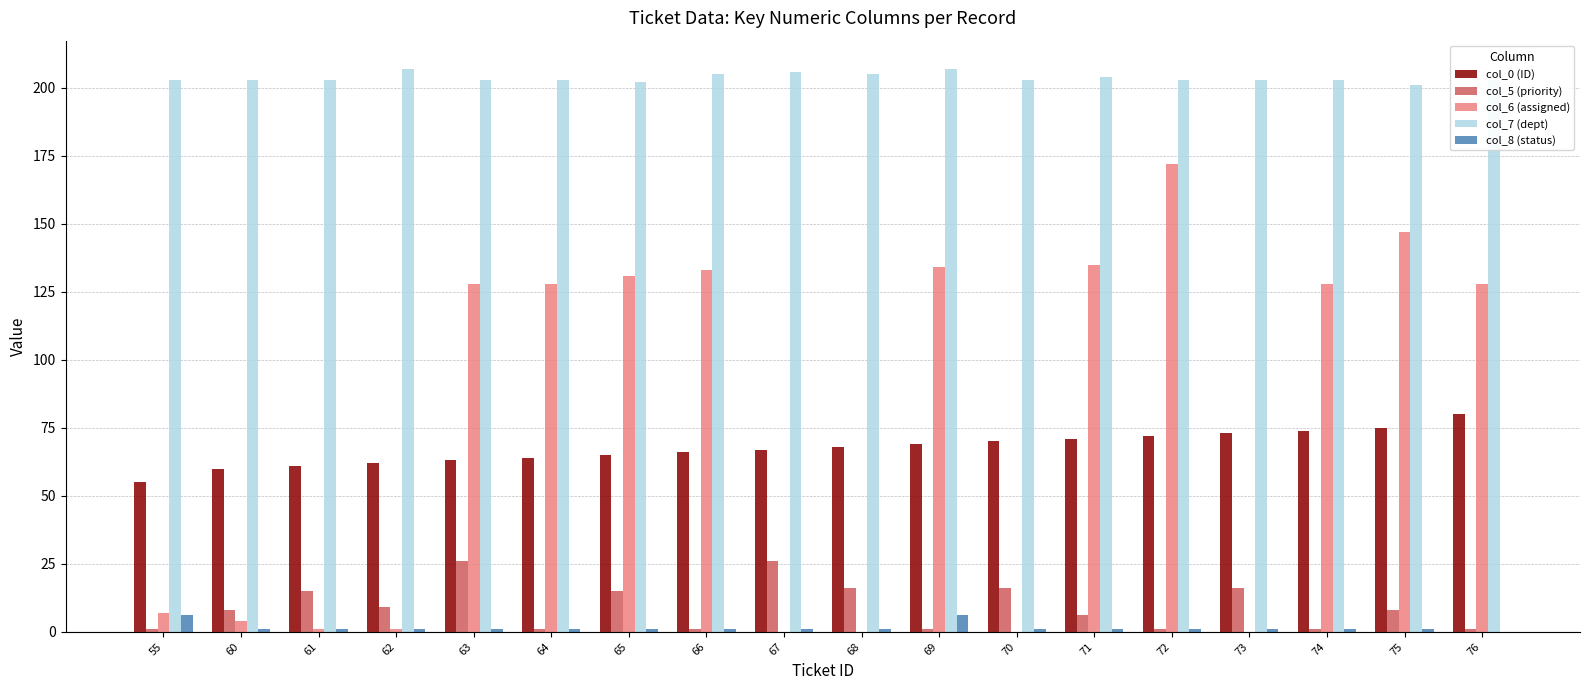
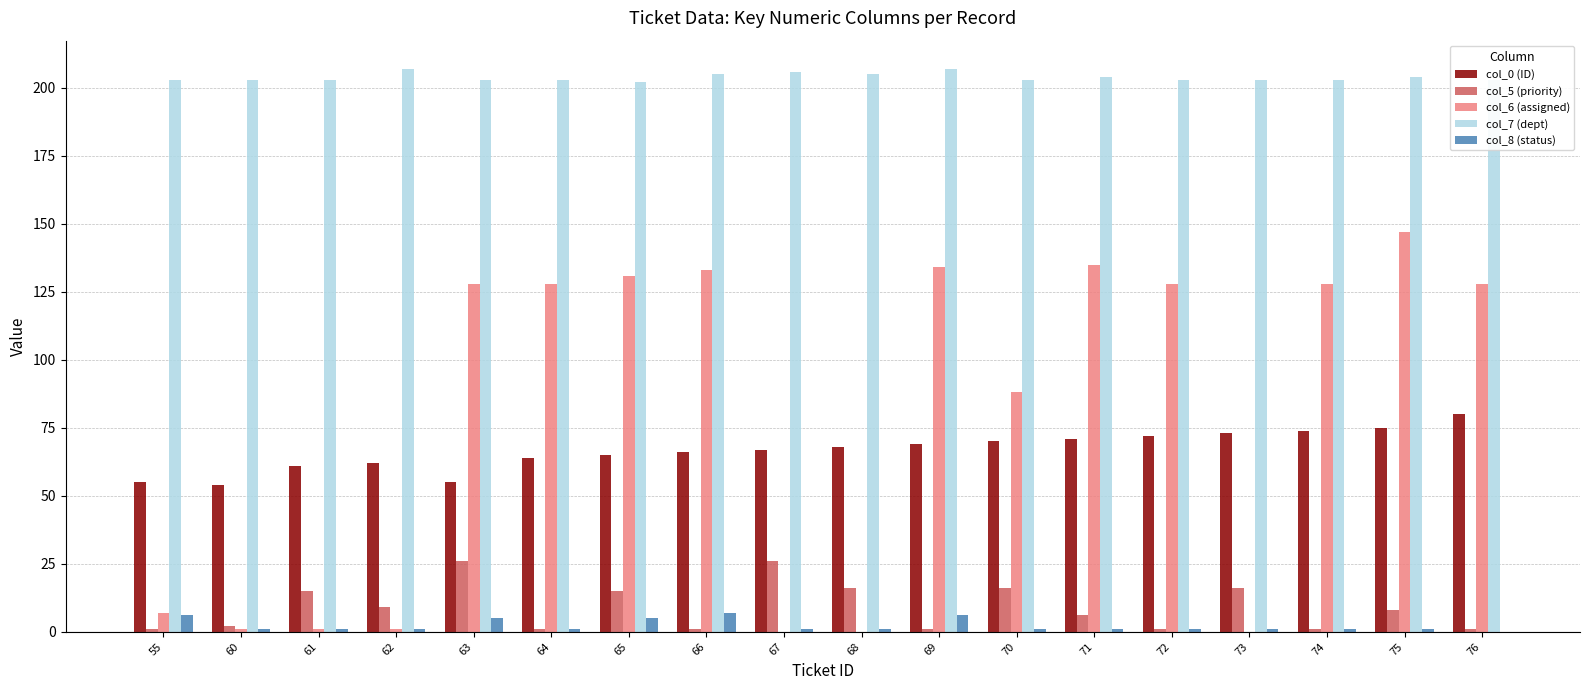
col_0 (ID), 60: 60 -> 54
col_5 (priority), 60: 8 -> 2
col_6 (assigned), 60: 4 -> 1
col_0 (ID), 63: 63 -> 55
col_8 (status), 63: 1 -> 5
col_8 (status), 65: 1 -> 5
col_8 (status), 66: 1 -> 7
col_6 (assigned), 70: 0 -> 88
col_6 (assigned), 72: 172 -> 128
col_7 (dept), 75: 201 -> 204
